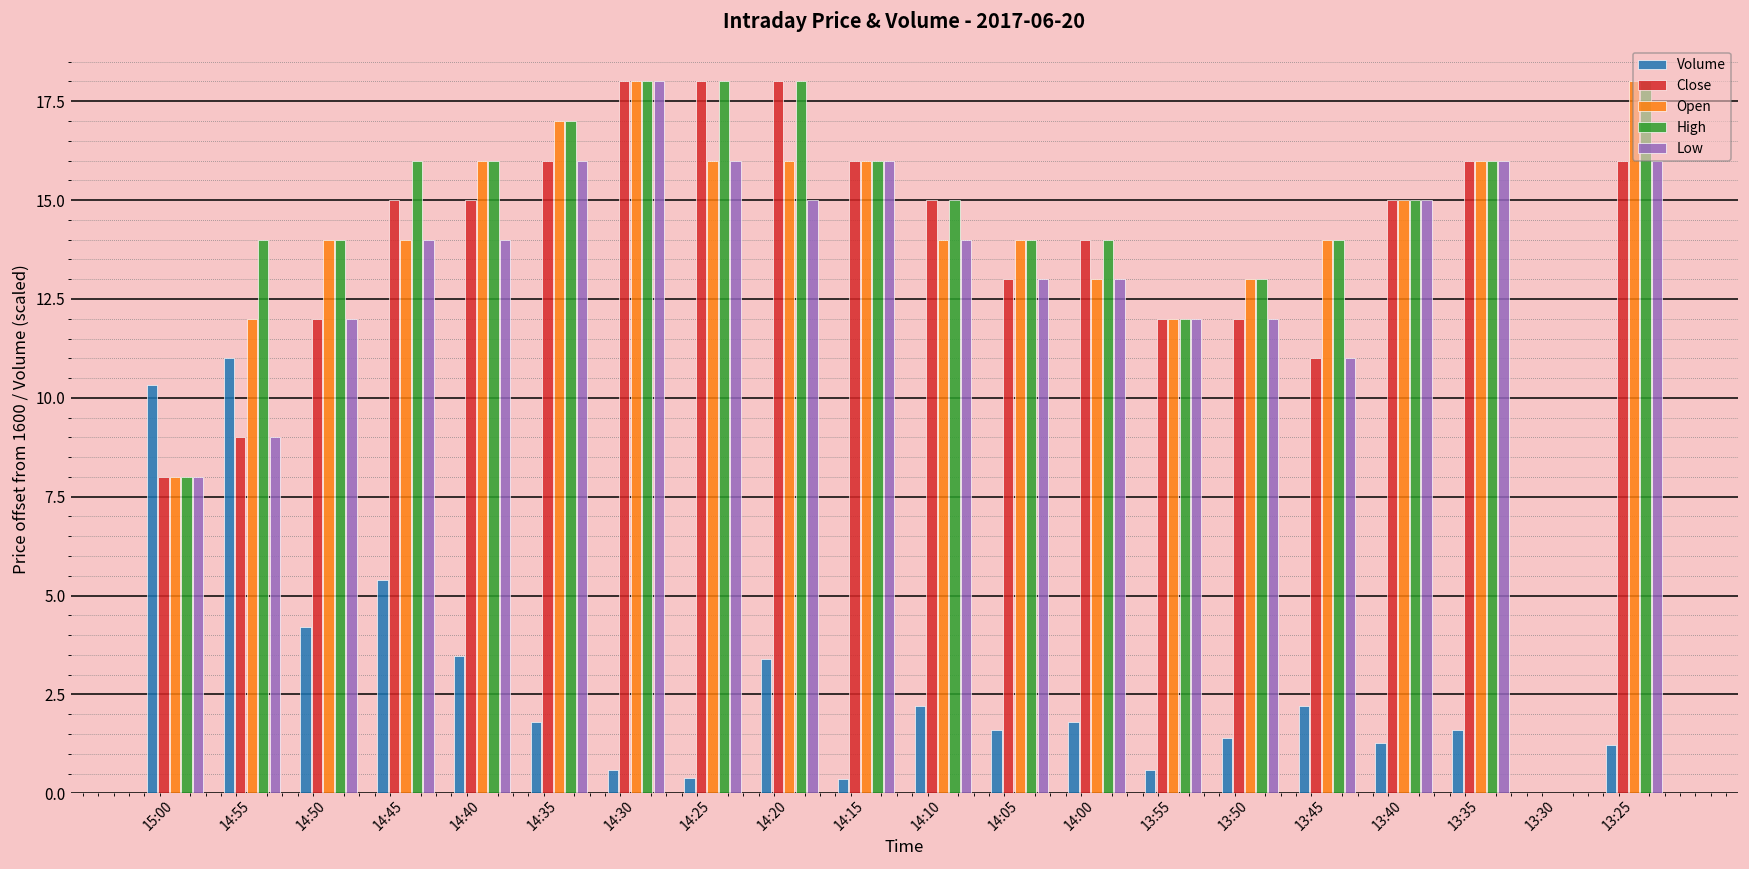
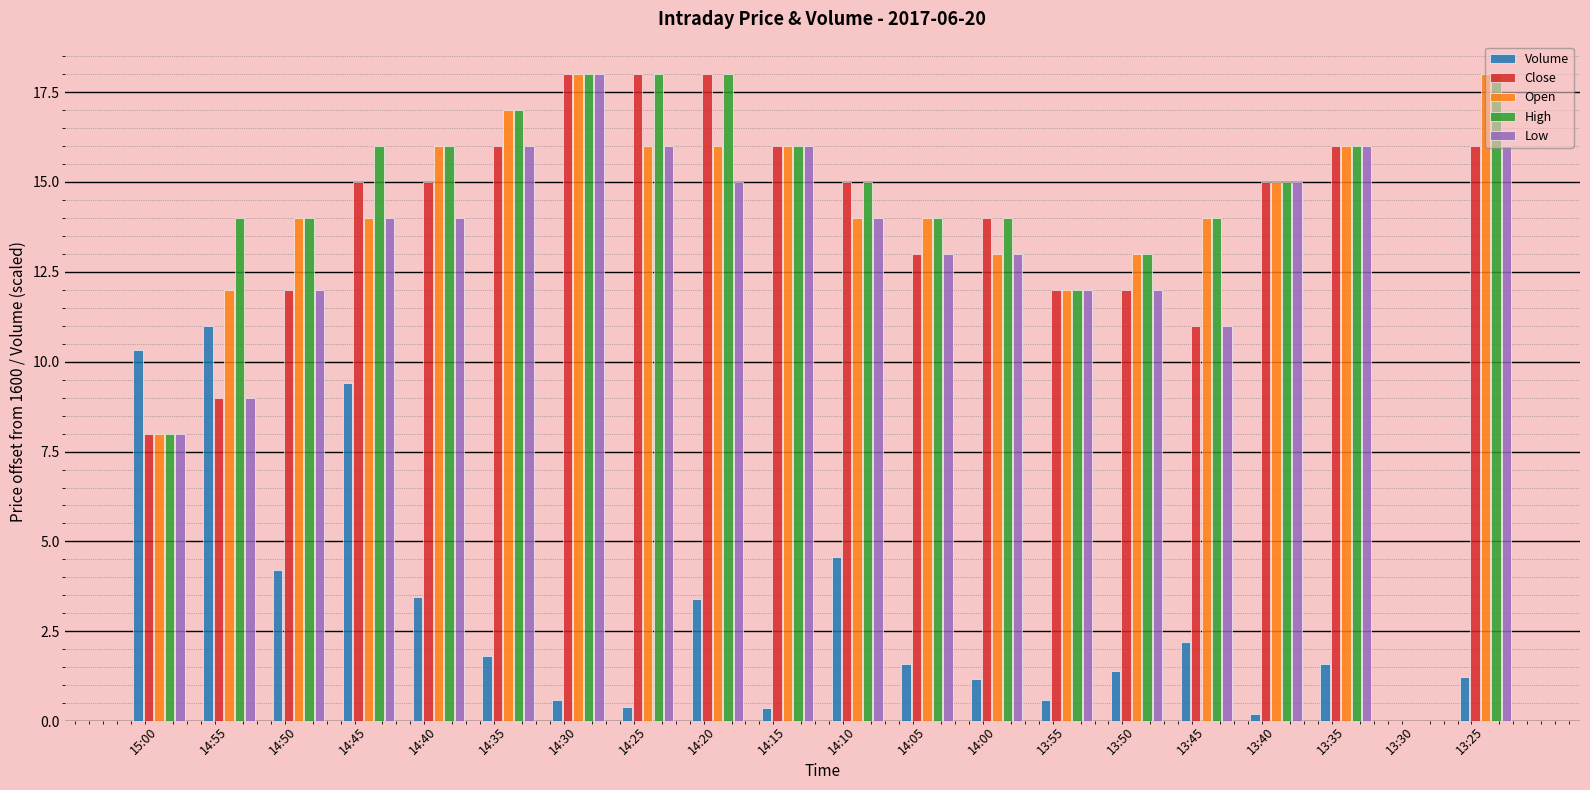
Volume, 14:45: 5.4 -> 9.4
Volume, 14:10: 2.2 -> 4.6
Volume, 14:00: 1.8 -> 1.2
Volume, 13:40: 1.3 -> 0.2
